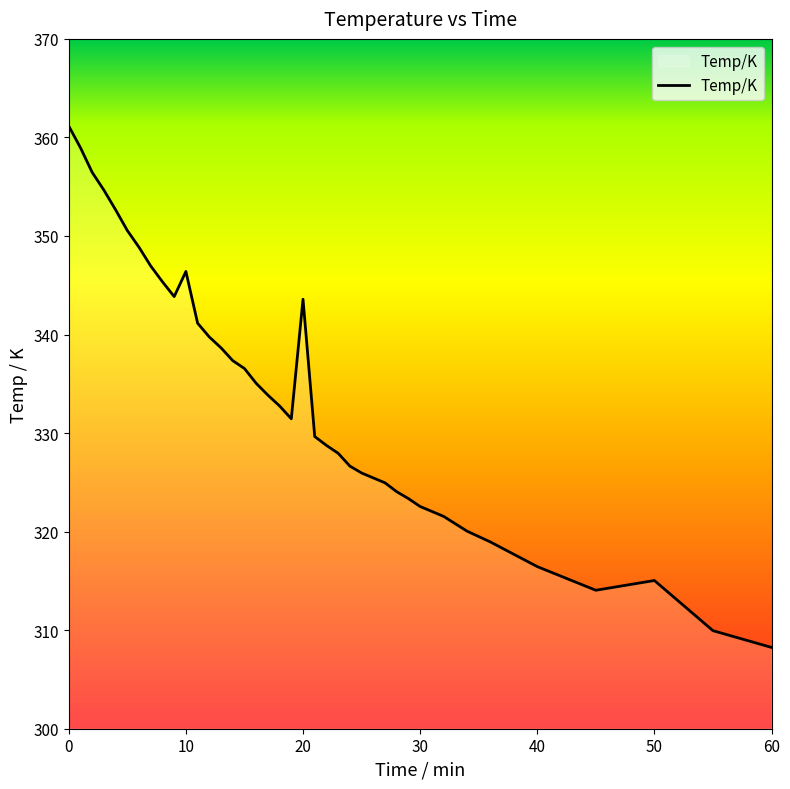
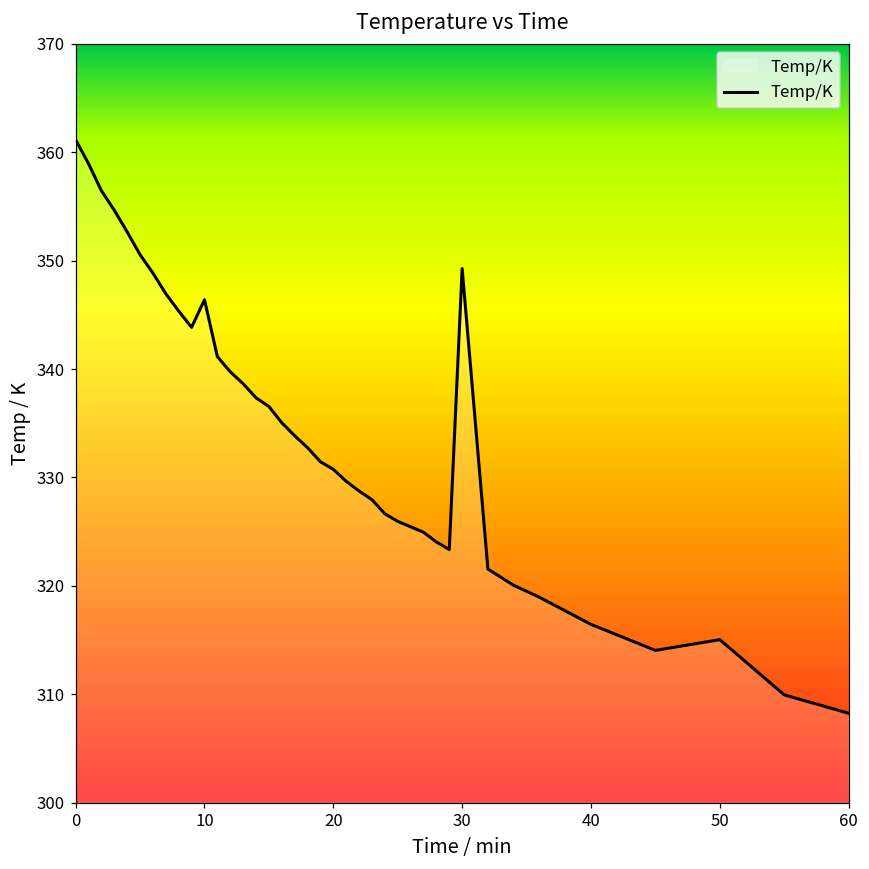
20: 344 -> 331
30: 323 -> 349
